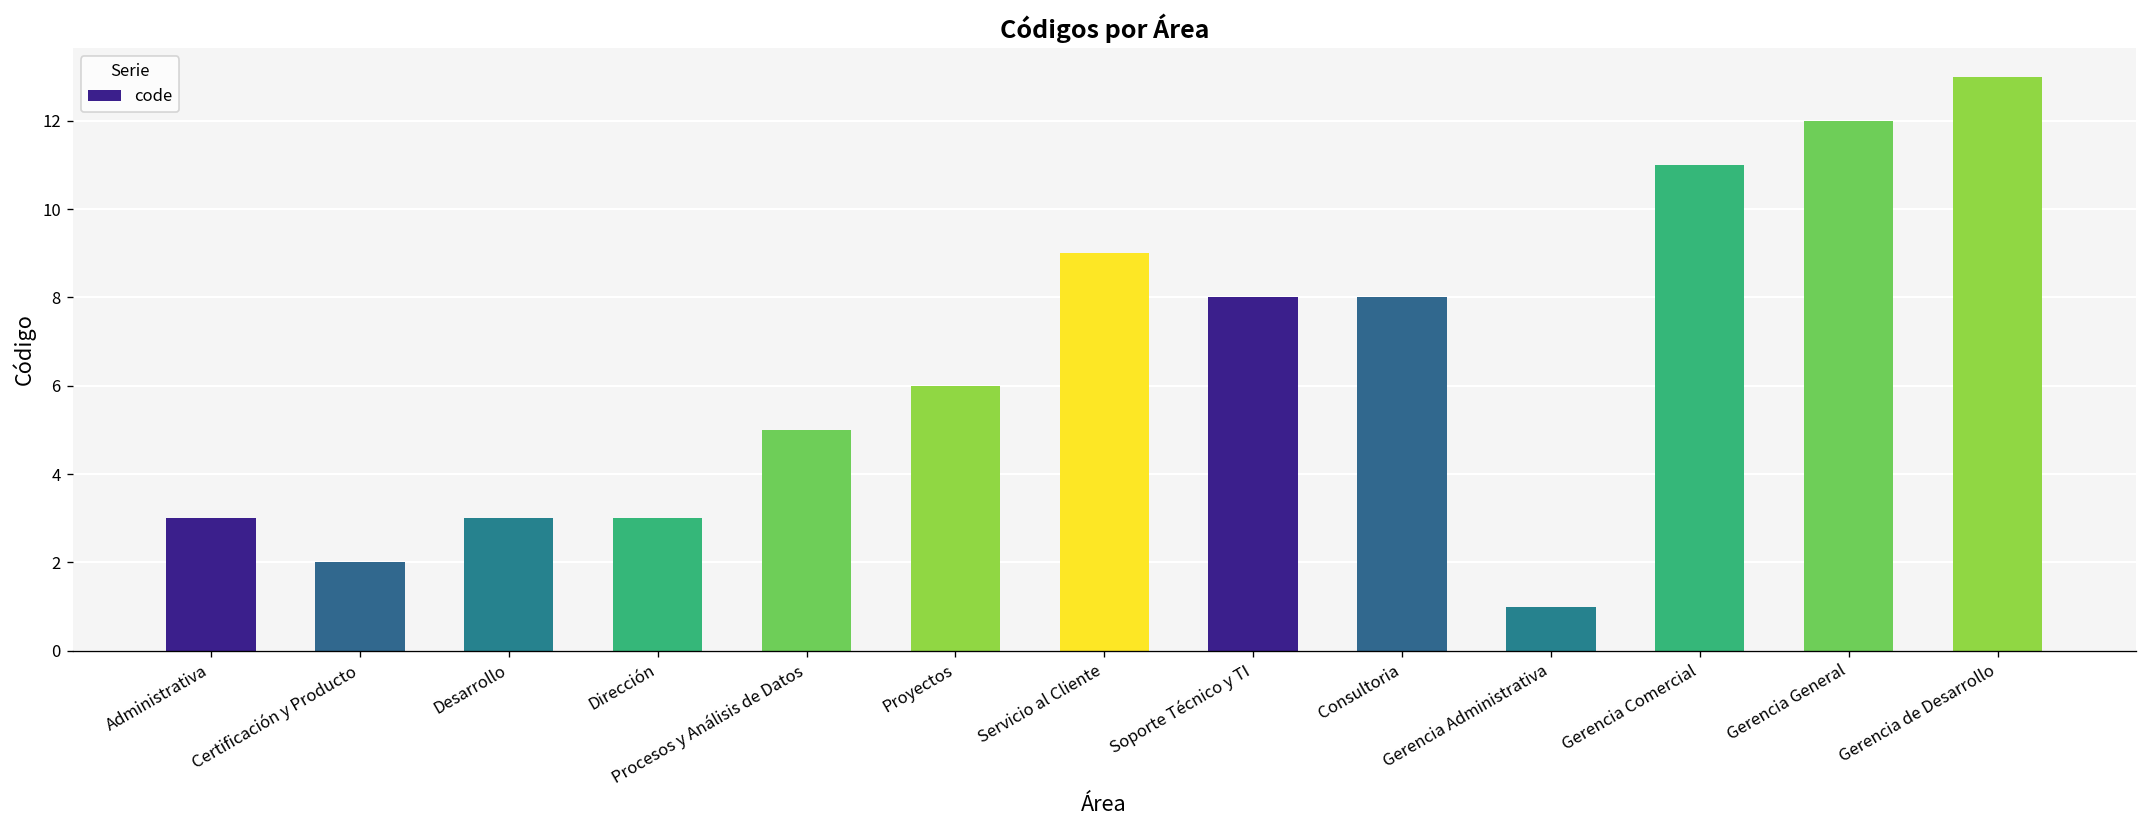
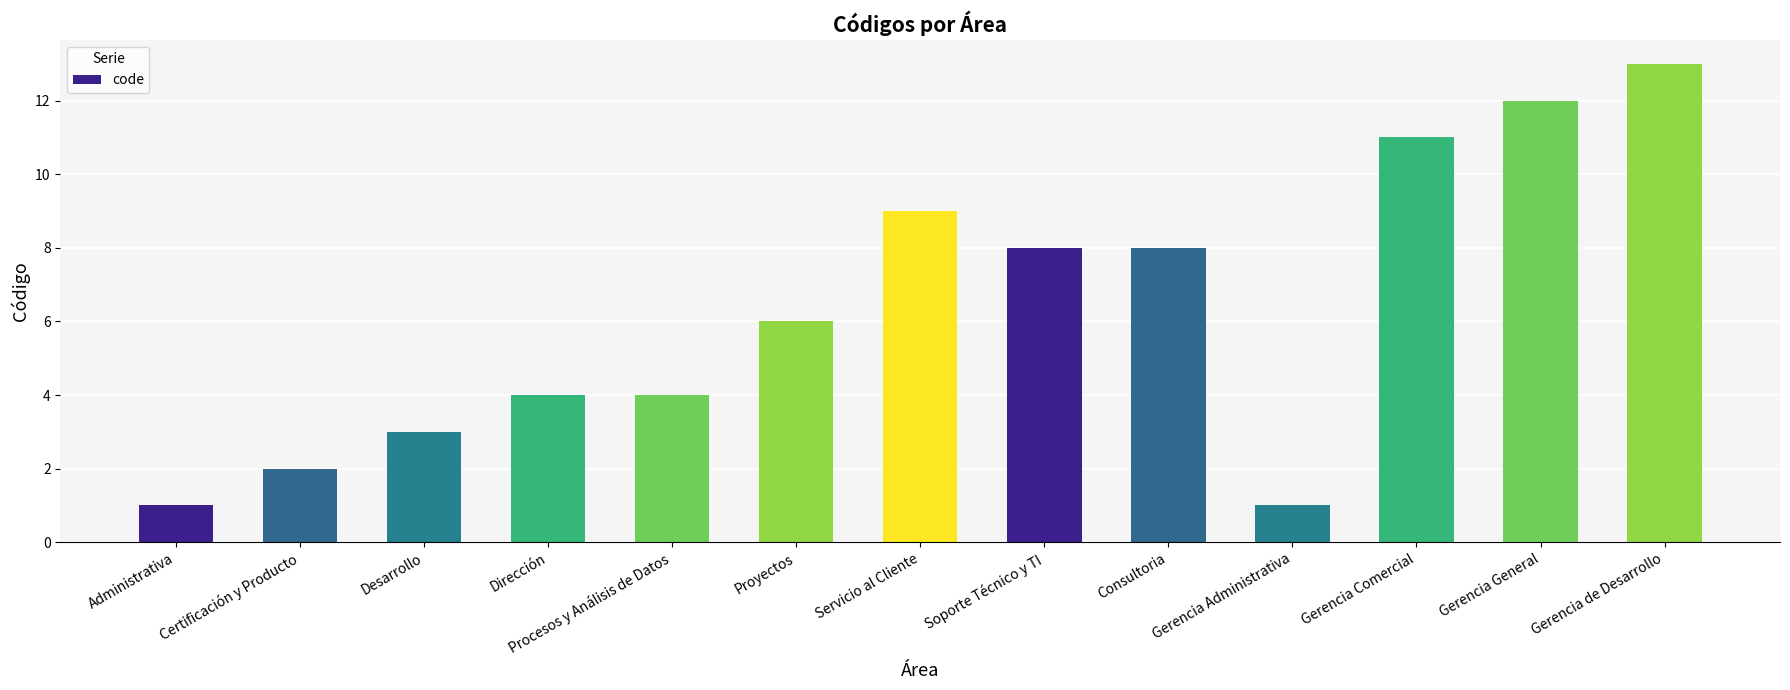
Administrativa: 3 -> 1
Dirección: 3 -> 4
Procesos y Análisis de Datos: 5 -> 4
